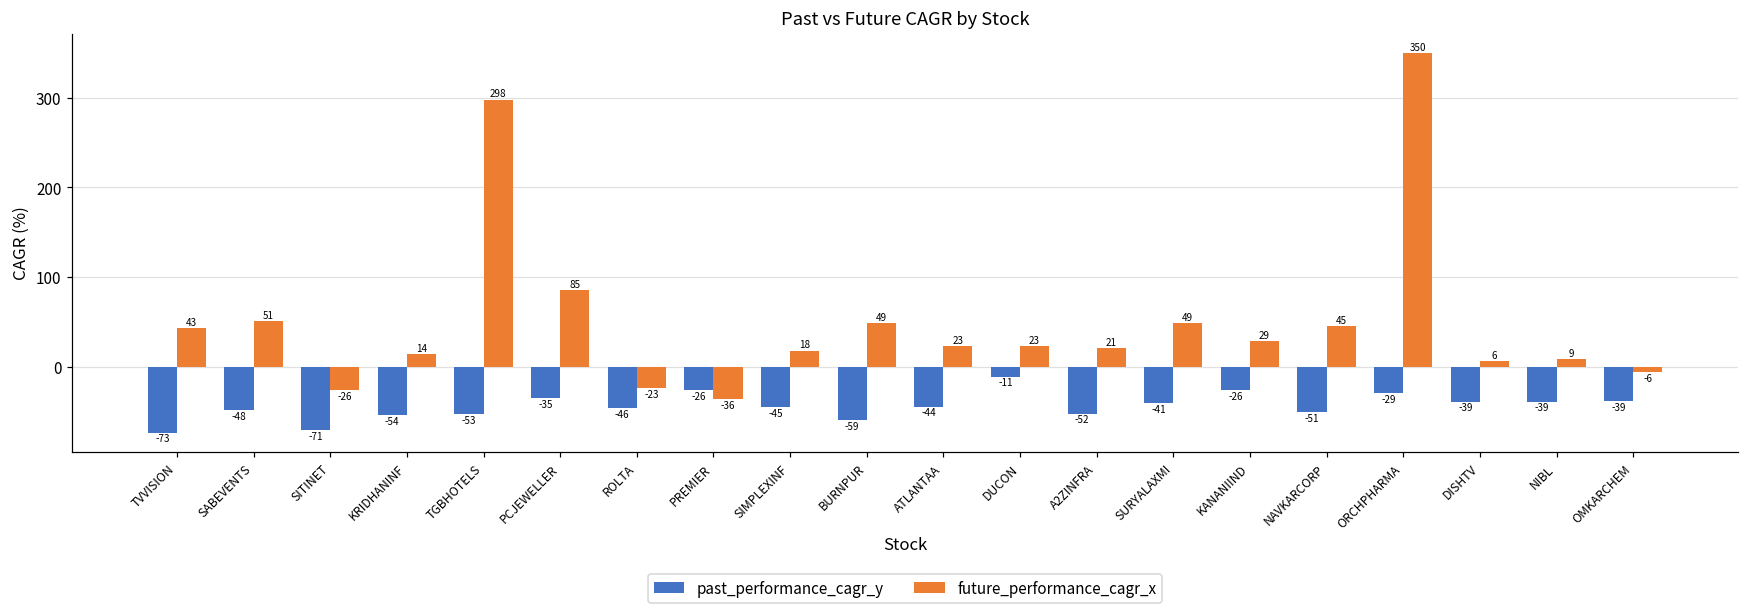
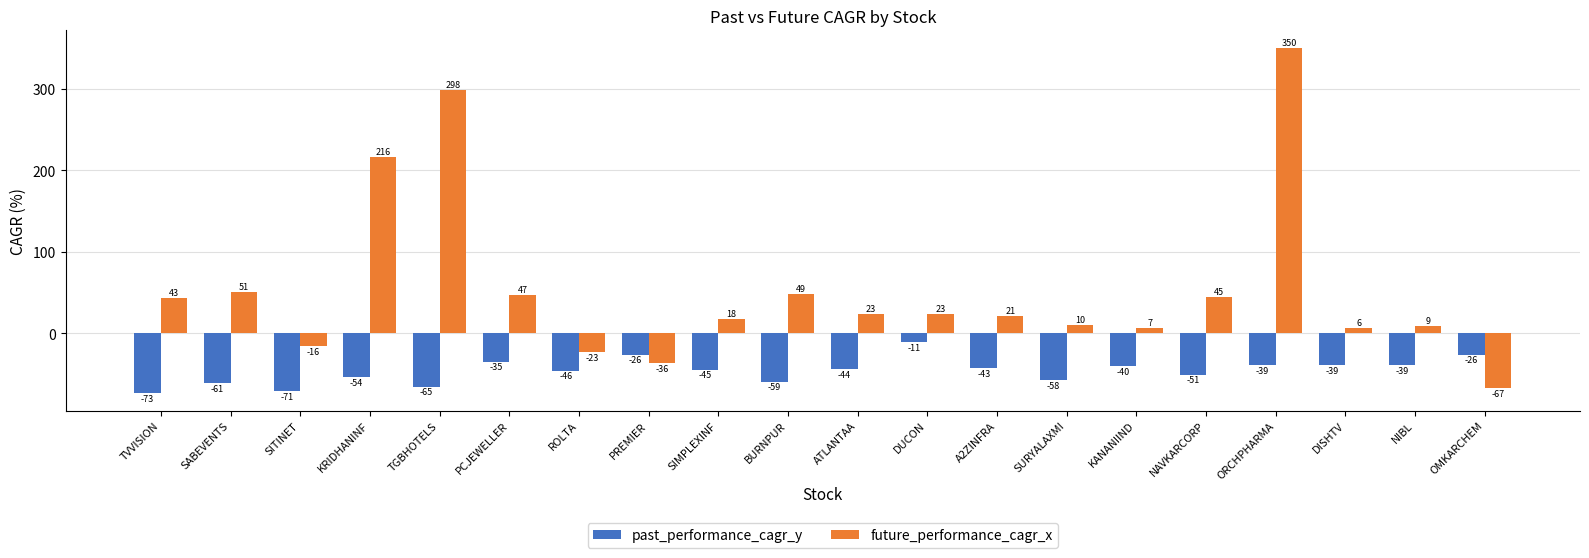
past_performance_cagr_y, SABEVENTS: -48 -> -61
future_performance_cagr_x, SITINET: -26 -> -16
future_performance_cagr_x, KRIDHANINF: 14 -> 216
past_performance_cagr_y, TGBHOTELS: -53 -> -65
future_performance_cagr_x, PCJEWELLER: 85 -> 47
past_performance_cagr_y, A2ZINFRA: -52 -> -43
past_performance_cagr_y, SURYALAXMI: -41 -> -58
future_performance_cagr_x, SURYALAXMI: 49 -> 10
past_performance_cagr_y, KANANIIND: -26 -> -40
future_performance_cagr_x, KANANIIND: 29 -> 7
past_performance_cagr_y, ORCHPHARMA: -29 -> -39
past_performance_cagr_y, OMKARCHEM: -39 -> -26
future_performance_cagr_x, OMKARCHEM: -6 -> -67
